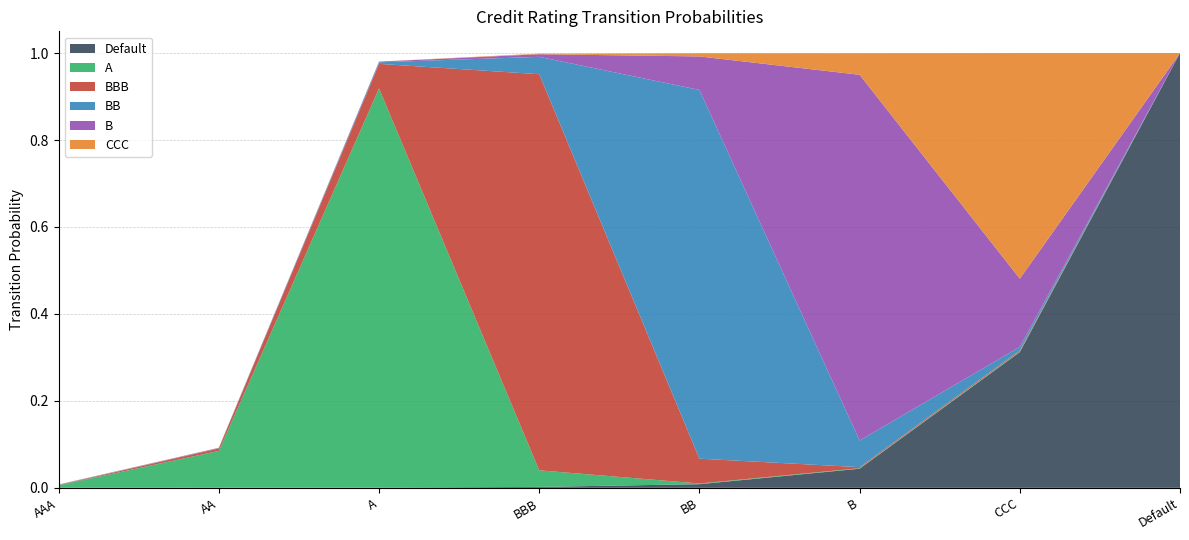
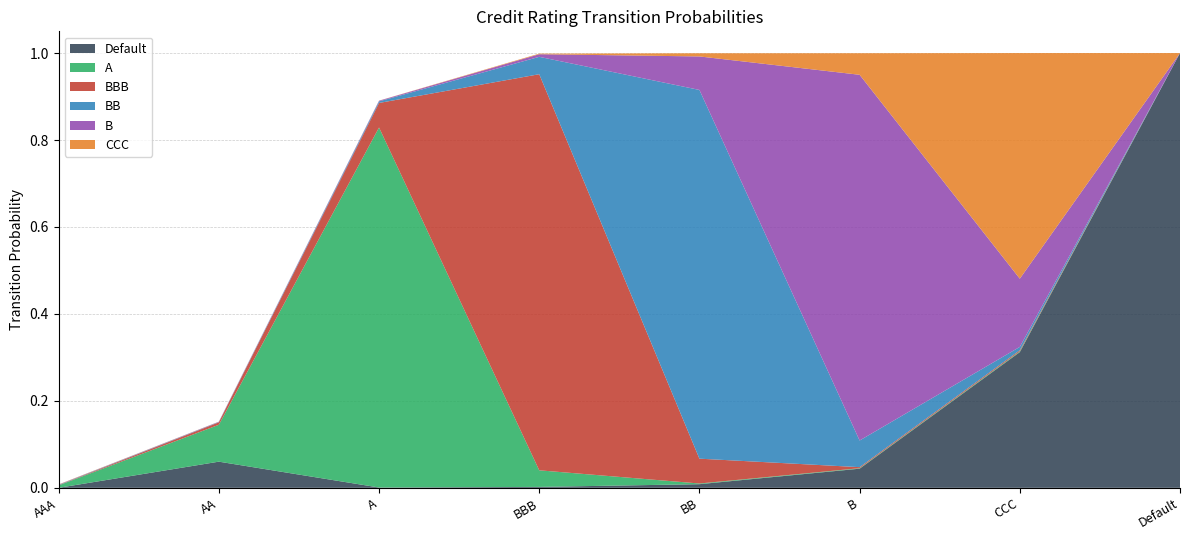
Default, AA: 0.00 -> 0.06
A, A: 0.92 -> 0.83
